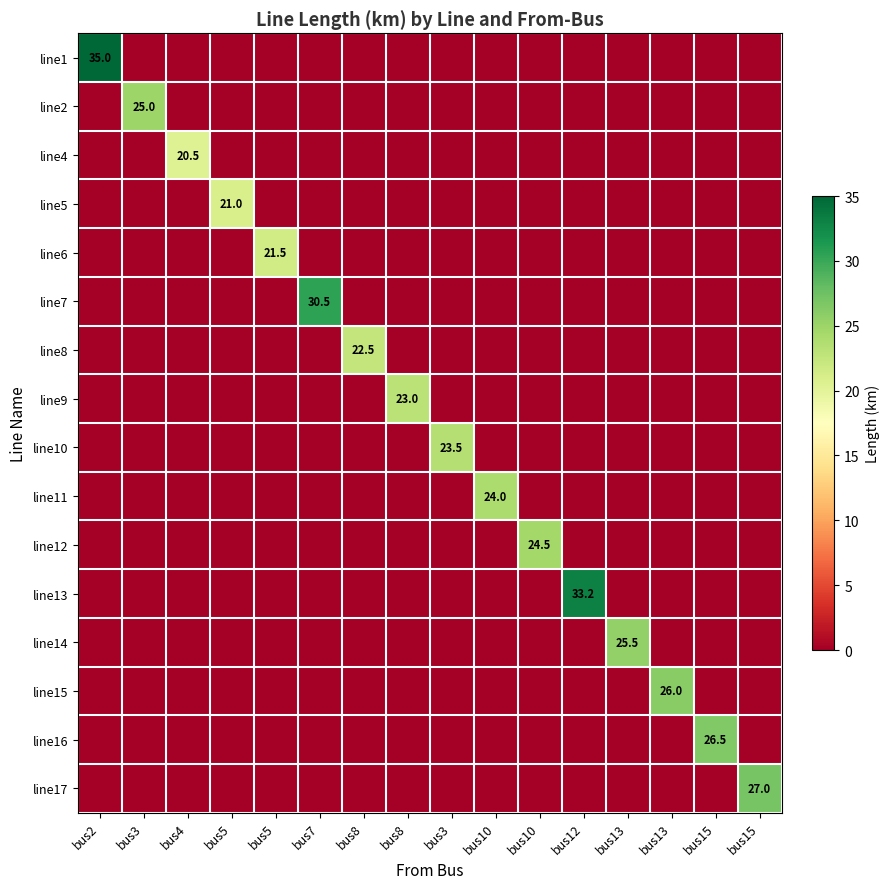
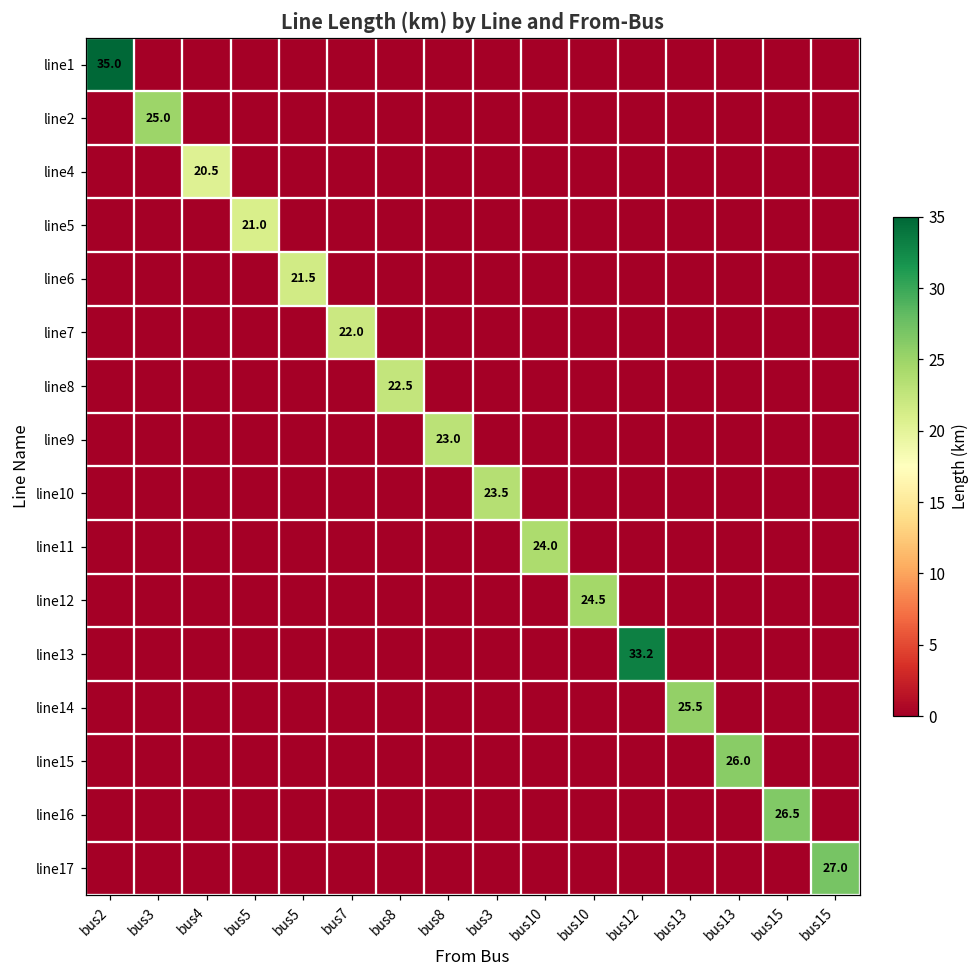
line7, bus7: 30.5 -> 22.0
